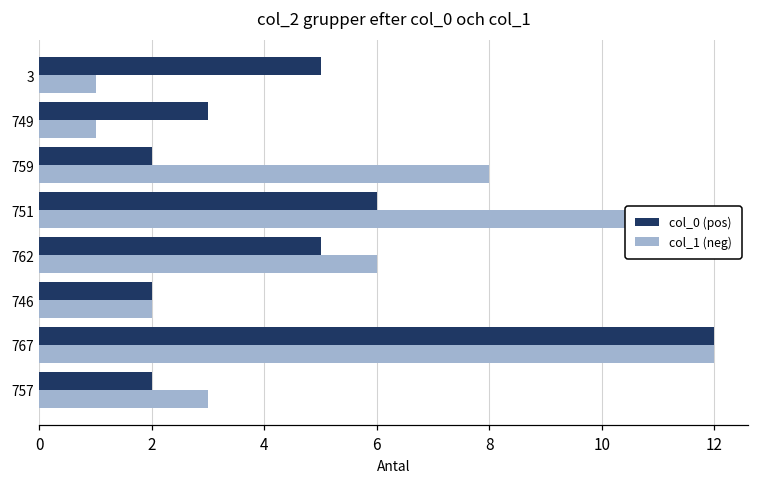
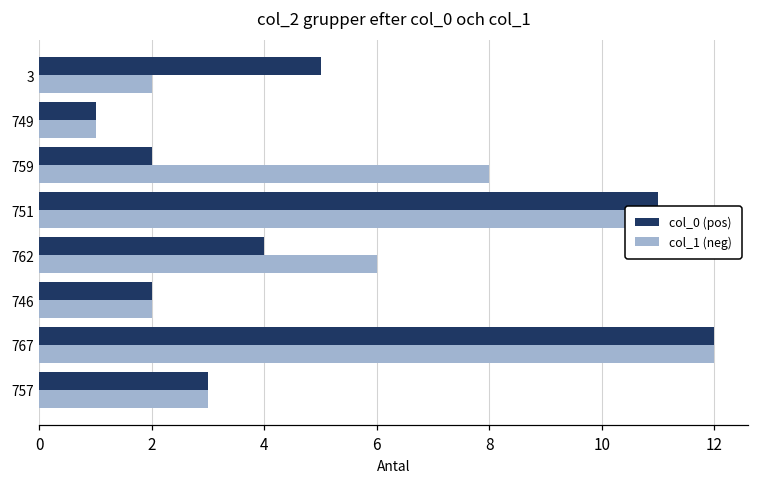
col_1 (neg), 3: 1 -> 2
col_0 (pos), 749: 3 -> 1
col_0 (pos), 751: 6 -> 11
col_0 (pos), 762: 5 -> 4
col_0 (pos), 757: 2 -> 3
